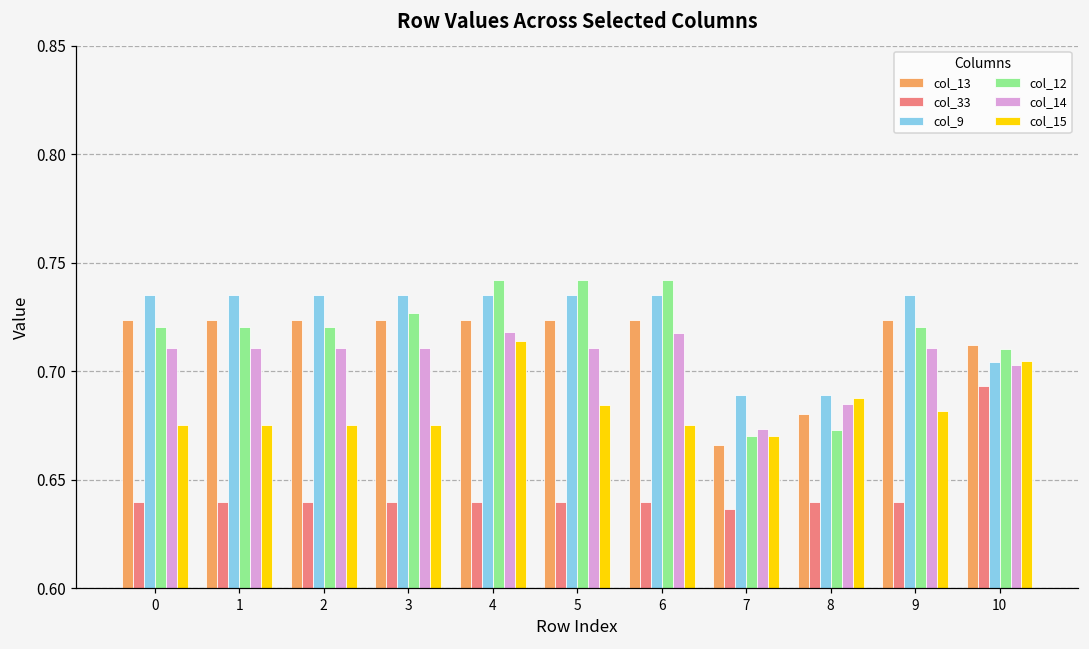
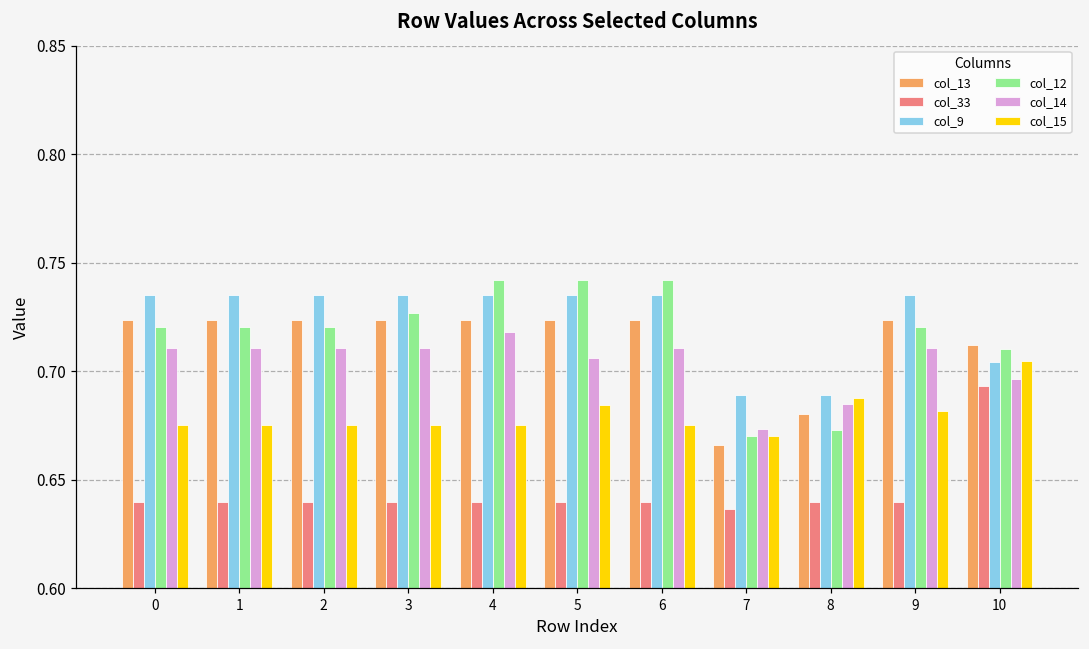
col_15, 4: 0.714 -> 0.675
col_14, 5: 0.711 -> 0.706
col_14, 6: 0.718 -> 0.711
col_14, 10: 0.703 -> 0.696
